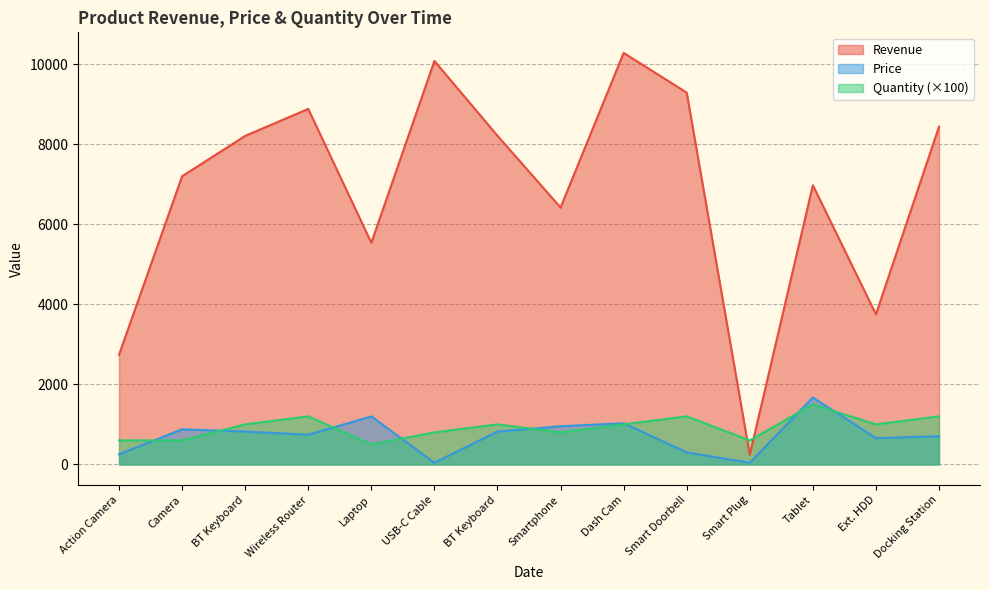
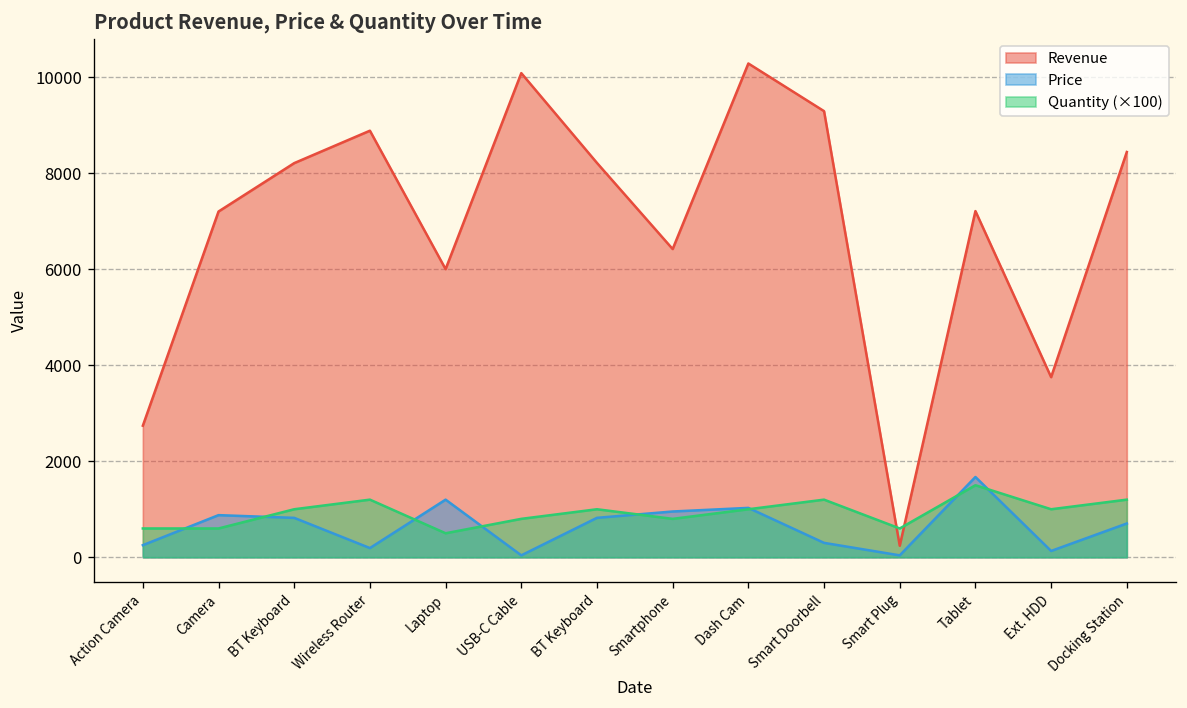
Price, Wireless Router: 700 -> 200
Revenue, Laptop: 5500 -> 6000
Revenue, Tablet: 7000 -> 7200
Price, Ext. HDD: 700 -> 100
